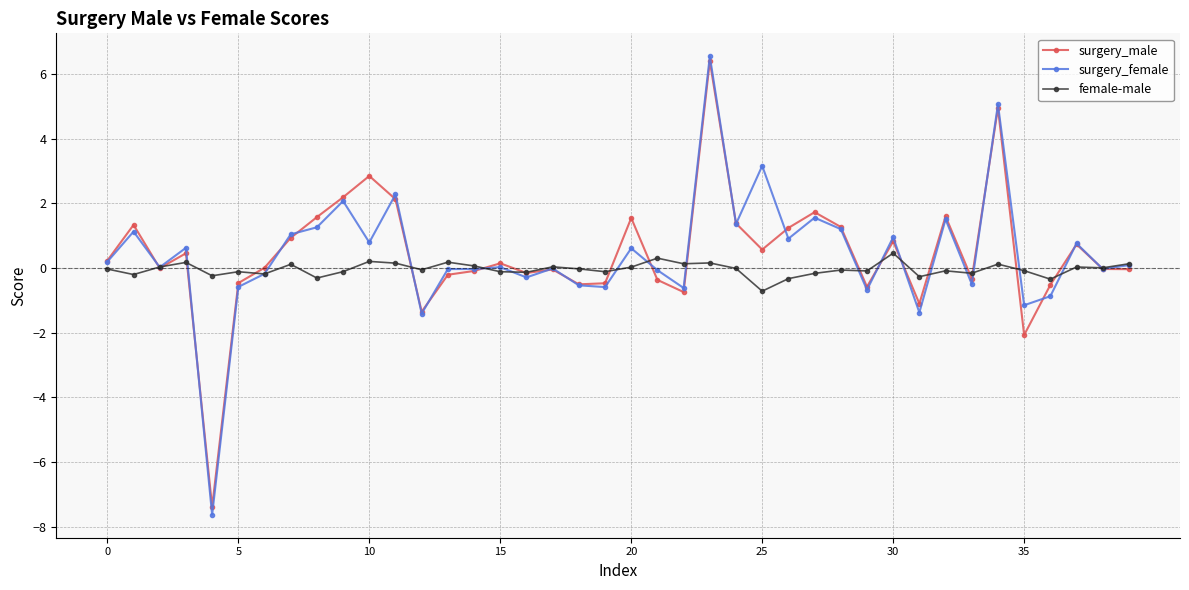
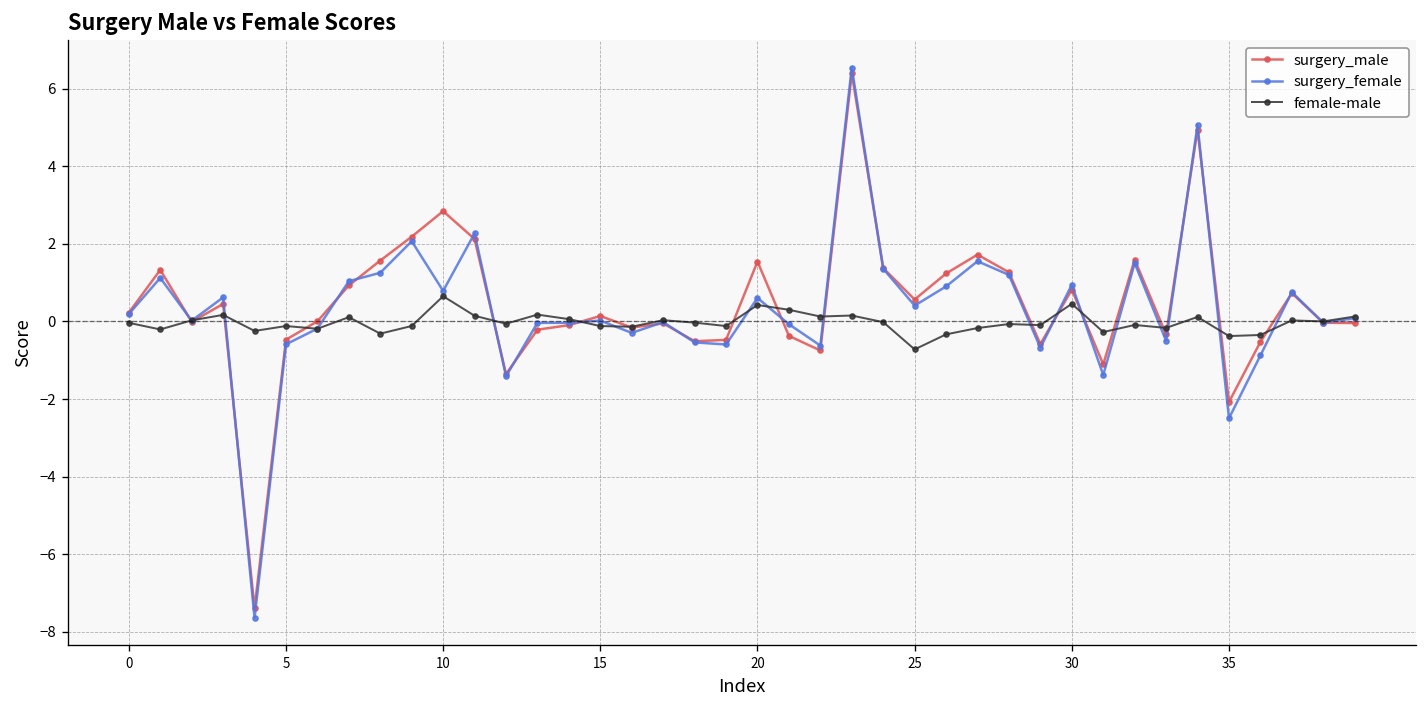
female-male, 10: 0.2 -> 0.7
female-male, 20: 0.0 -> 0.4
surgery_female, 25: 3.2 -> 0.4
surgery_female, 35: -1.2 -> -2.5
female-male, 35: -0.1 -> -0.4
